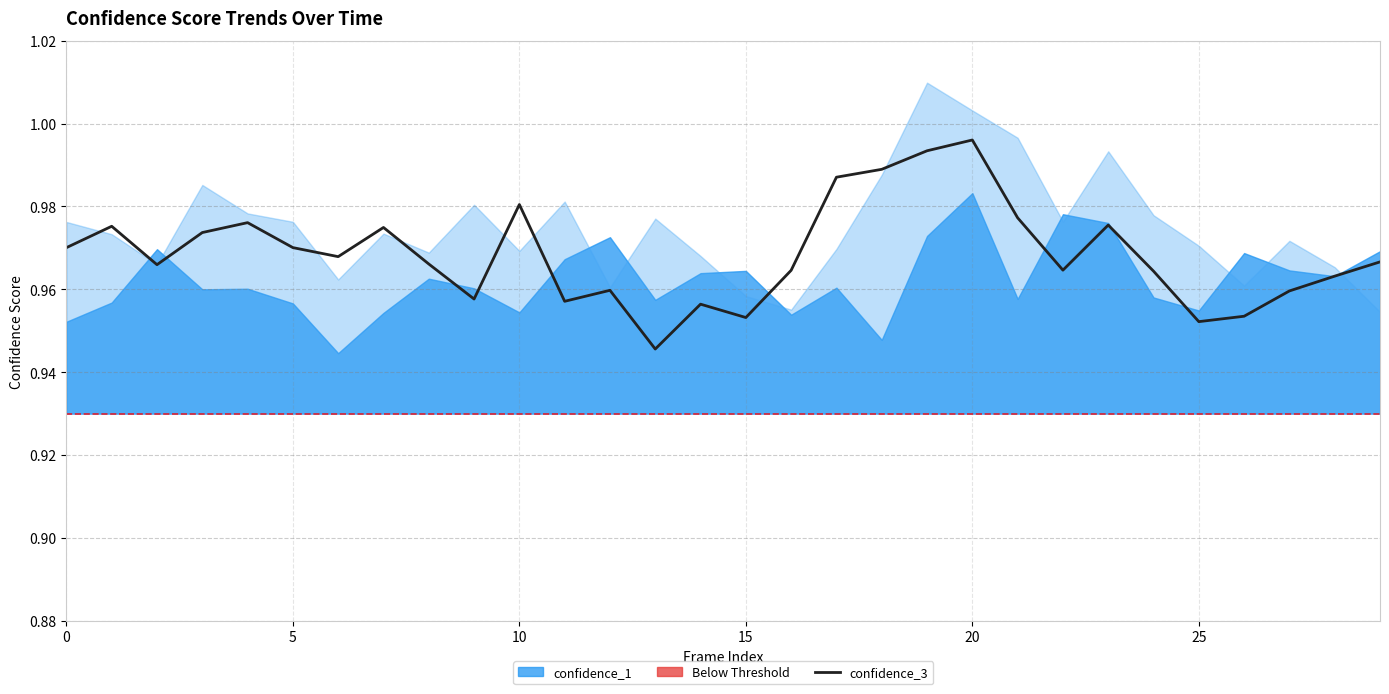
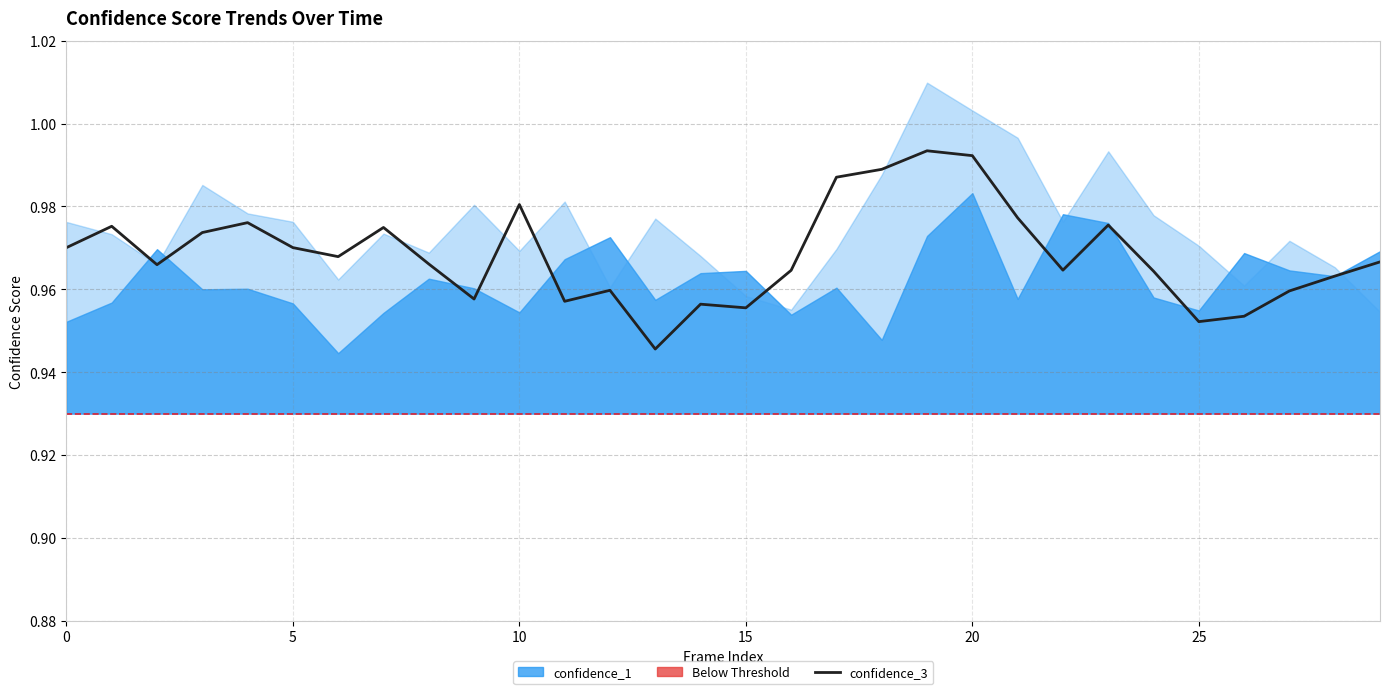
confidence_3, 15: 0.953 -> 0.956
confidence_3, 20: 0.996 -> 0.992
